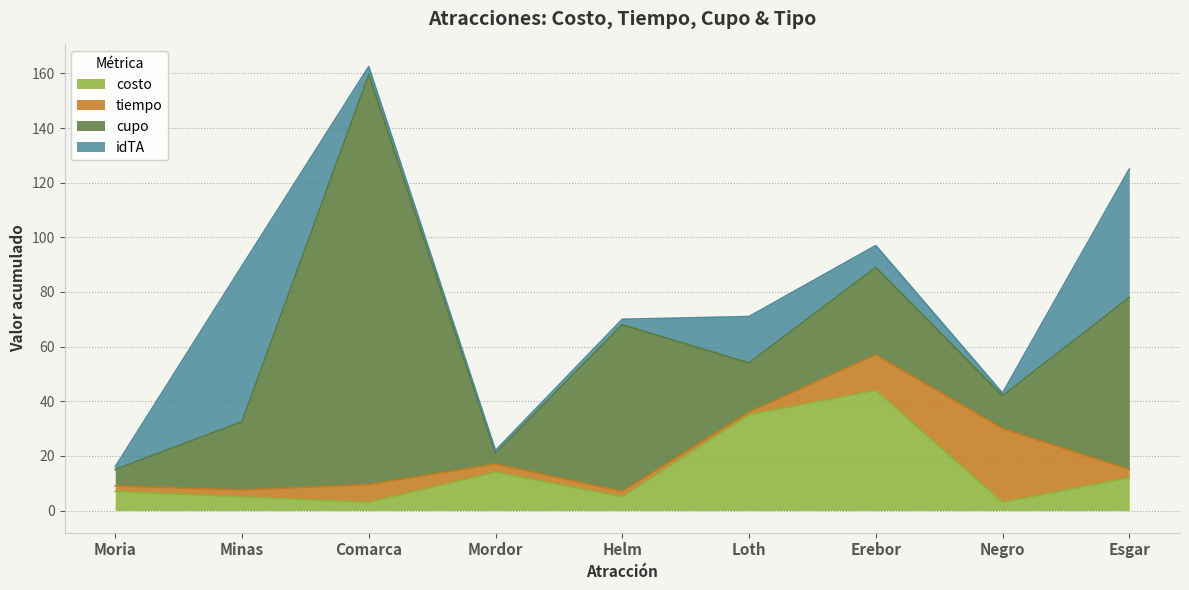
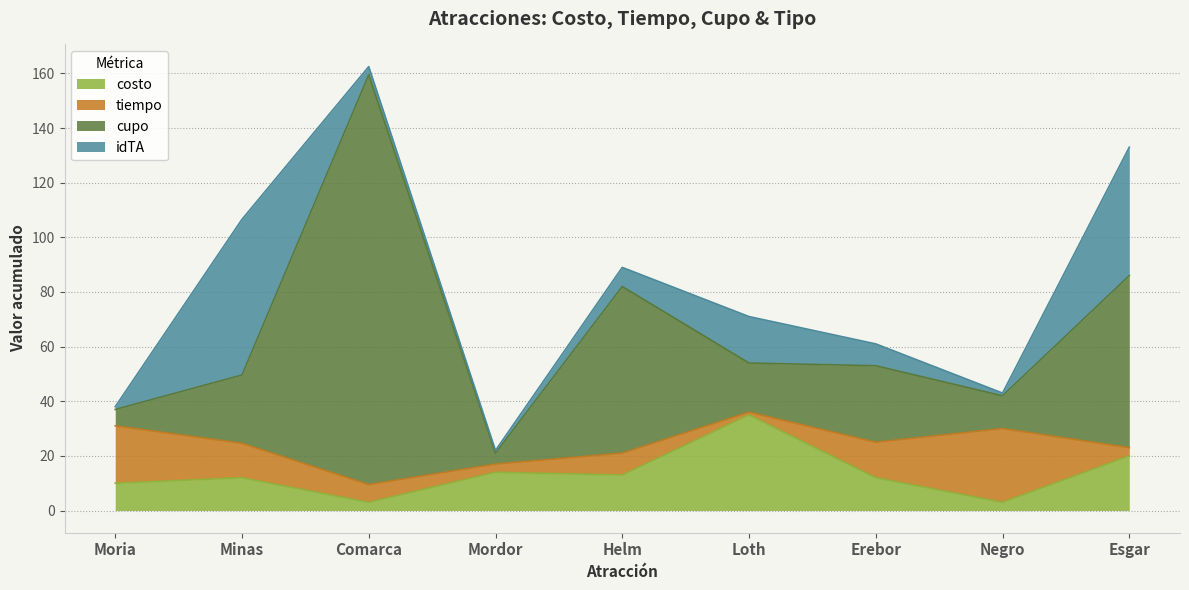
costo, Moria: 7 -> 10
tiempo, Moria: 2 -> 21
costo, Minas: 5 -> 12
tiempo, Minas: 3 -> 13
costo, Helm: 5 -> 13
tiempo, Helm: 2 -> 8
idTA, Helm: 2 -> 7
costo, Erebor: 44 -> 12
cupo, Erebor: 32 -> 28
costo, Esgar: 12 -> 20
